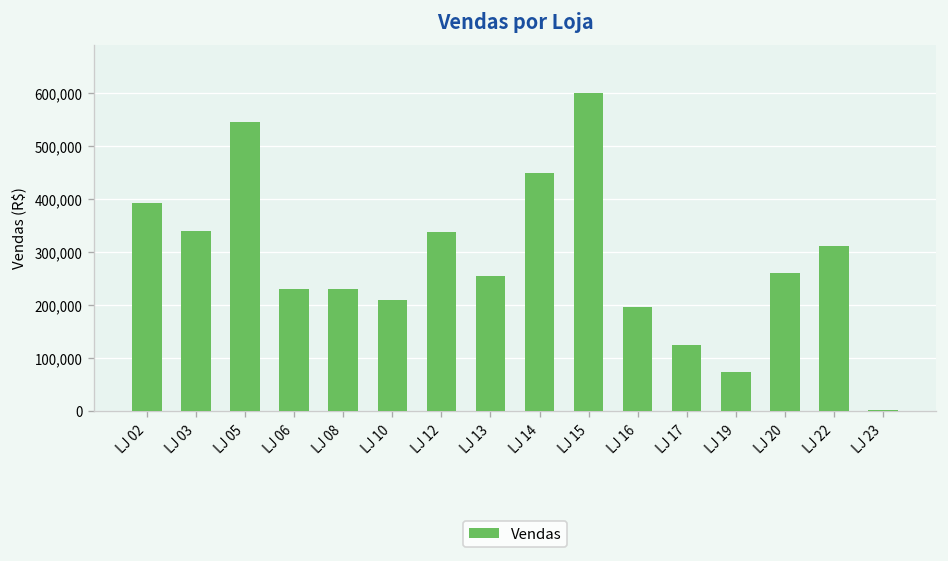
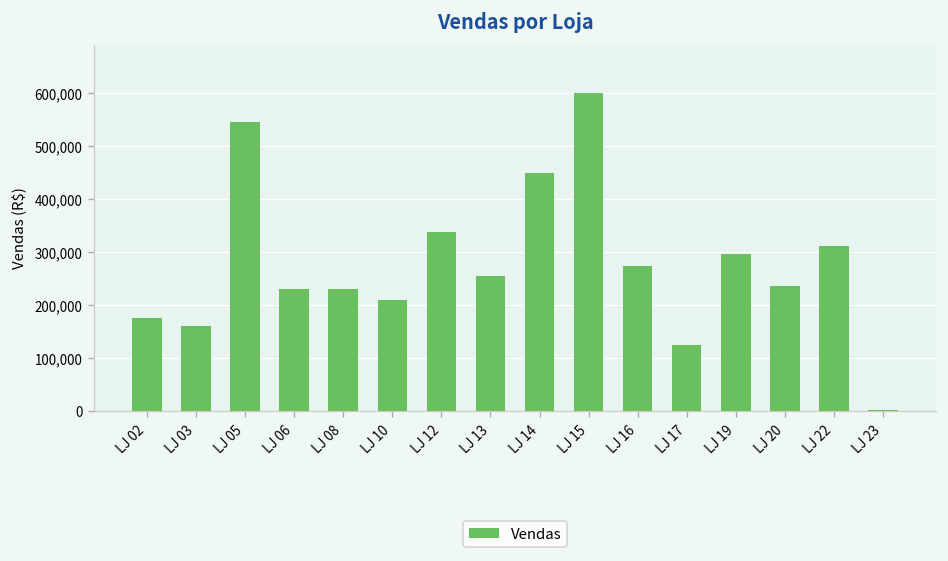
LJ 02: 390,000 -> 180,000
LJ 03: 340,000 -> 160,000
LJ 16: 200,000 -> 270,000
LJ 19: 70,000 -> 300,000
LJ 20: 260,000 -> 240,000
